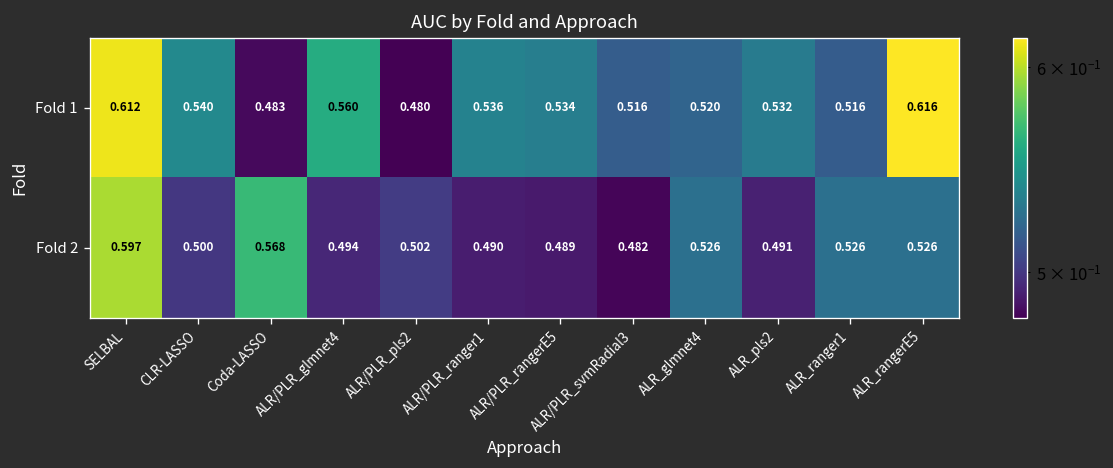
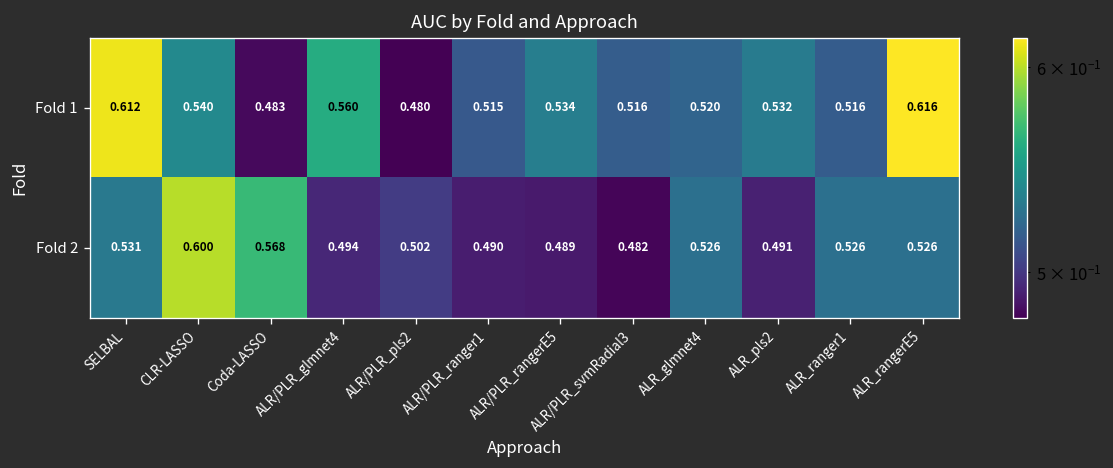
Fold 1, ALR/PLR_ranger1: 0.536 -> 0.515
Fold 2, SELBAL: 0.597 -> 0.531
Fold 2, CLR-LASSO: 0.500 -> 0.600
